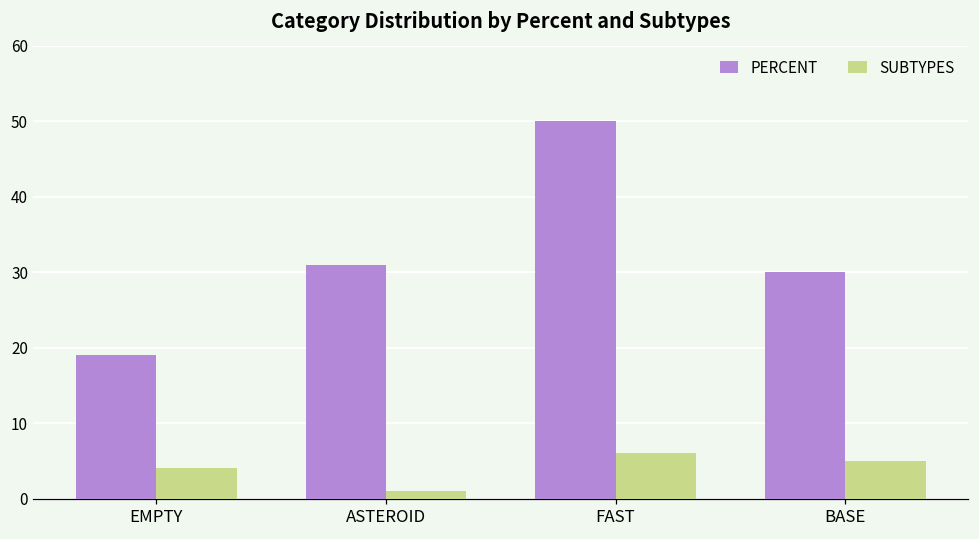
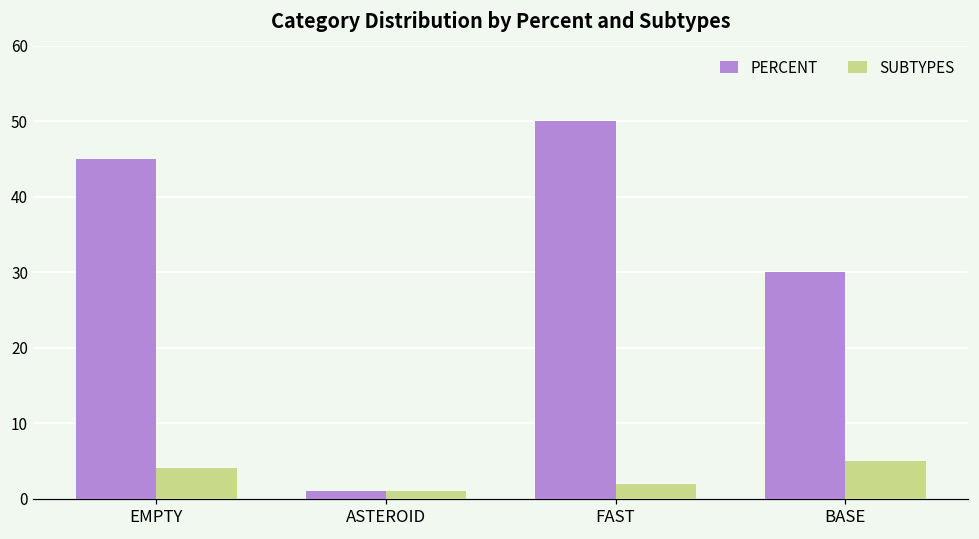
PERCENT, EMPTY: 19 -> 45
PERCENT, ASTEROID: 31 -> 1
SUBTYPES, FAST: 6 -> 2
